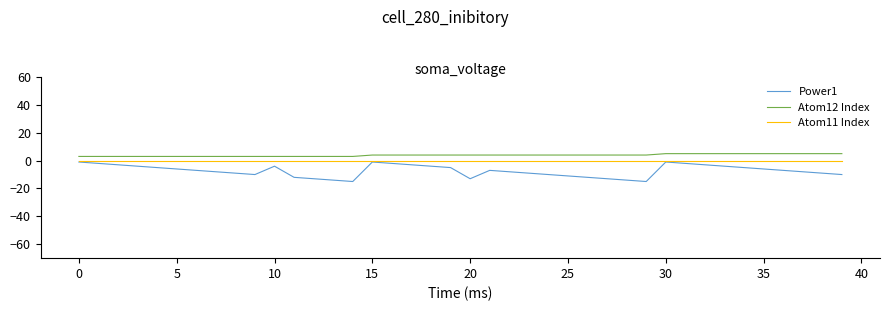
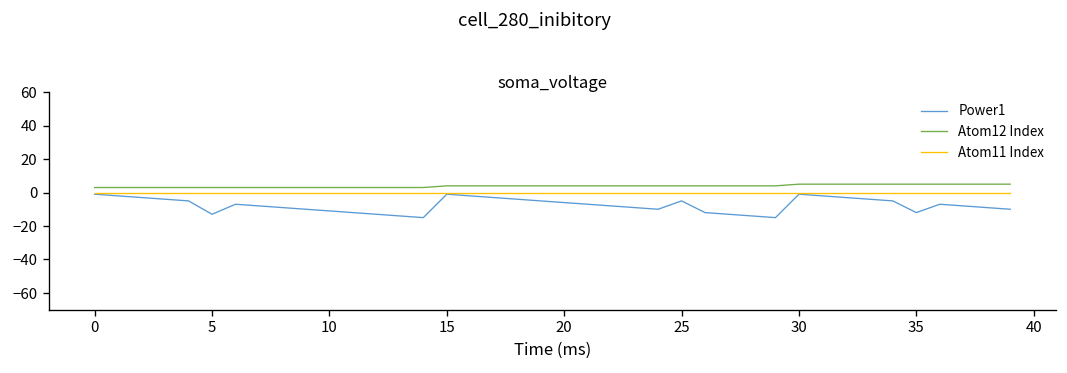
Power1, 5: -6 -> -13
Power1, 10: -4 -> -11
Power1, 20: -13 -> -6
Power1, 25: -11 -> -5
Power1, 35: -6 -> -12
